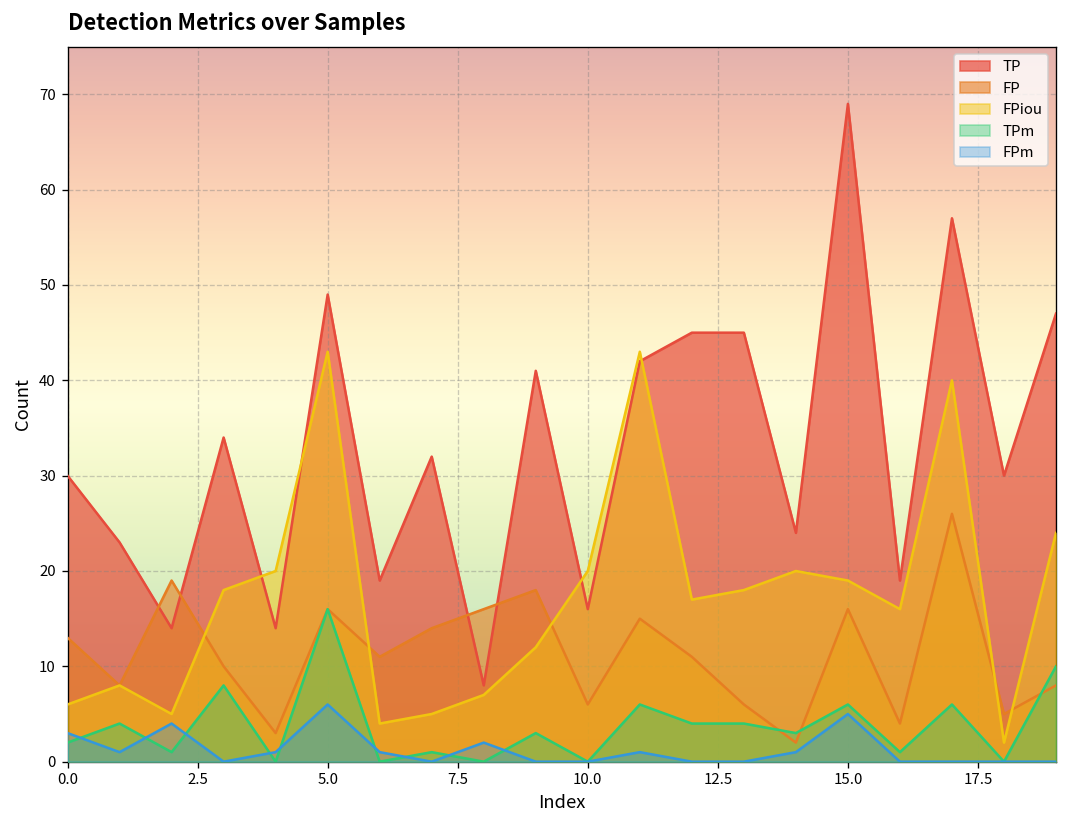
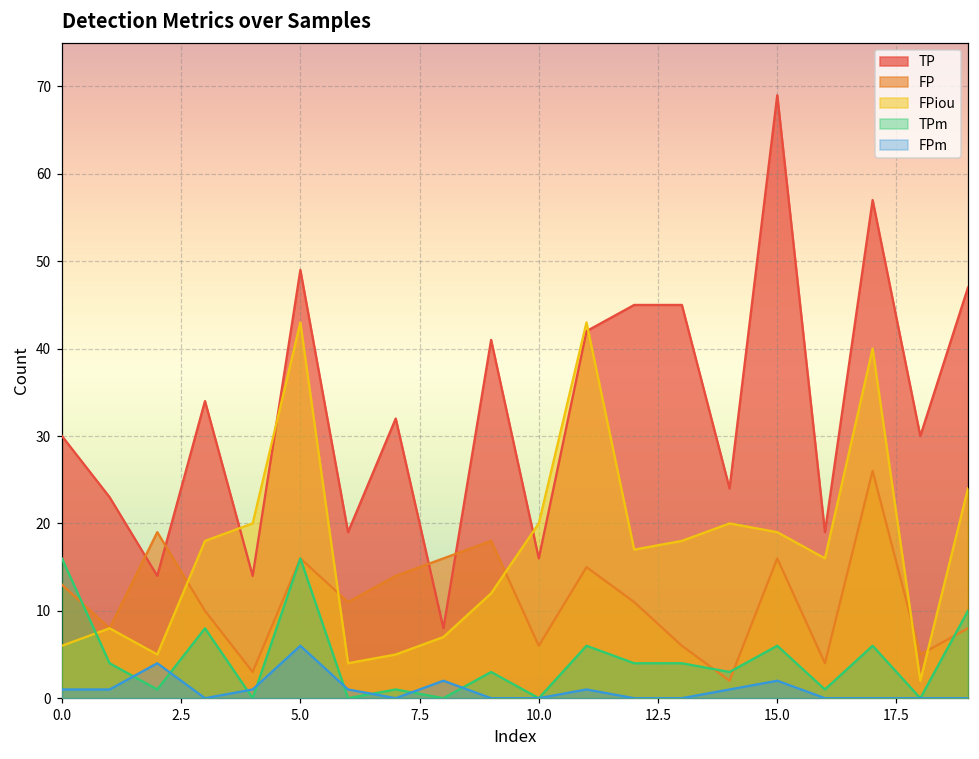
TPm, 0.0: 2 -> 16
FPm, 0.0: 3 -> 1
FPm, 15.0: 5 -> 2
